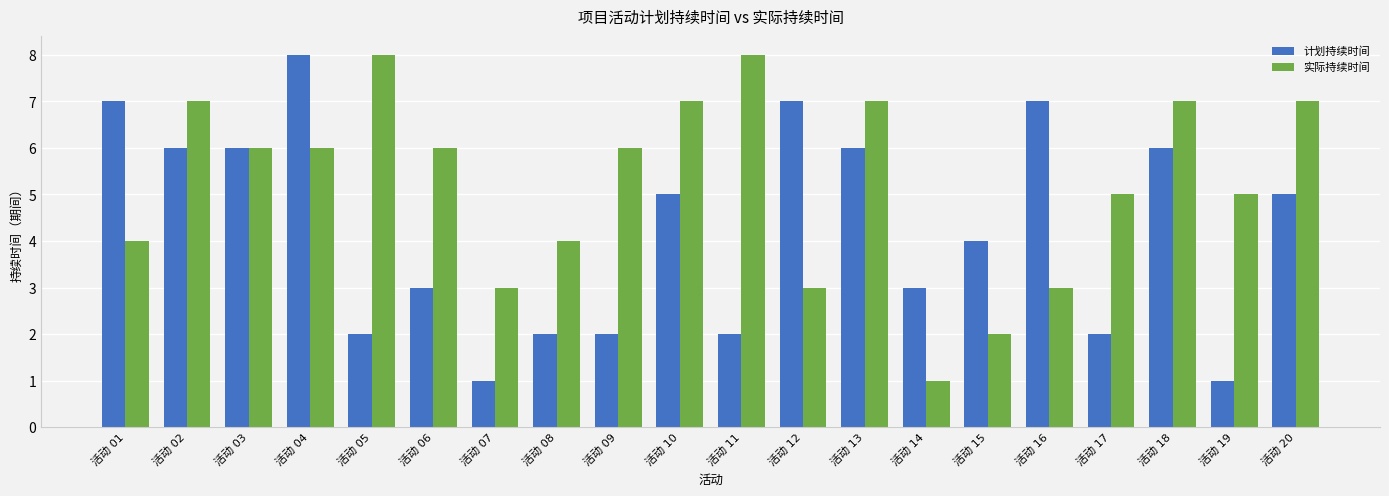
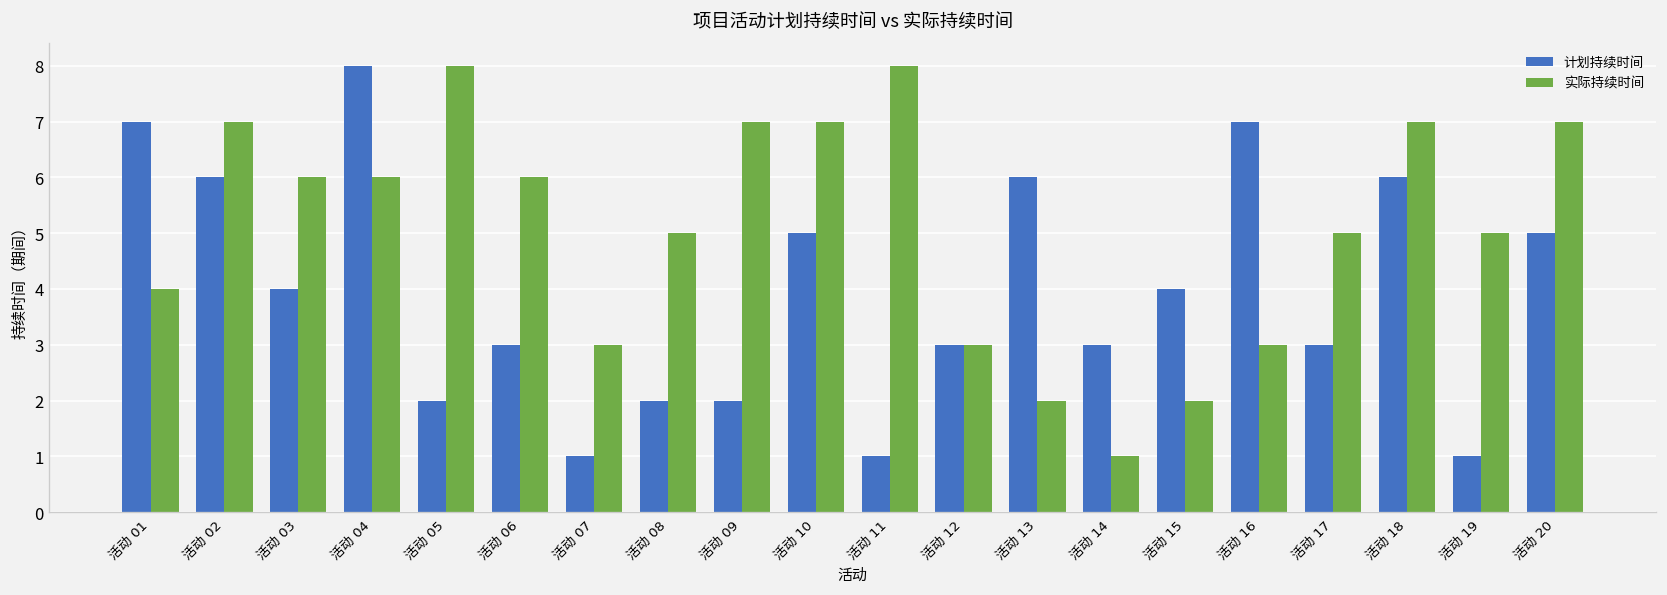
计划持续时间, 活动 03: 6 -> 4
实际持续时间, 活动 08: 4 -> 5
实际持续时间, 活动 09: 6 -> 7
计划持续时间, 活动 11: 2 -> 1
计划持续时间, 活动 12: 7 -> 3
实际持续时间, 活动 13: 7 -> 2
计划持续时间, 活动 17: 2 -> 3
